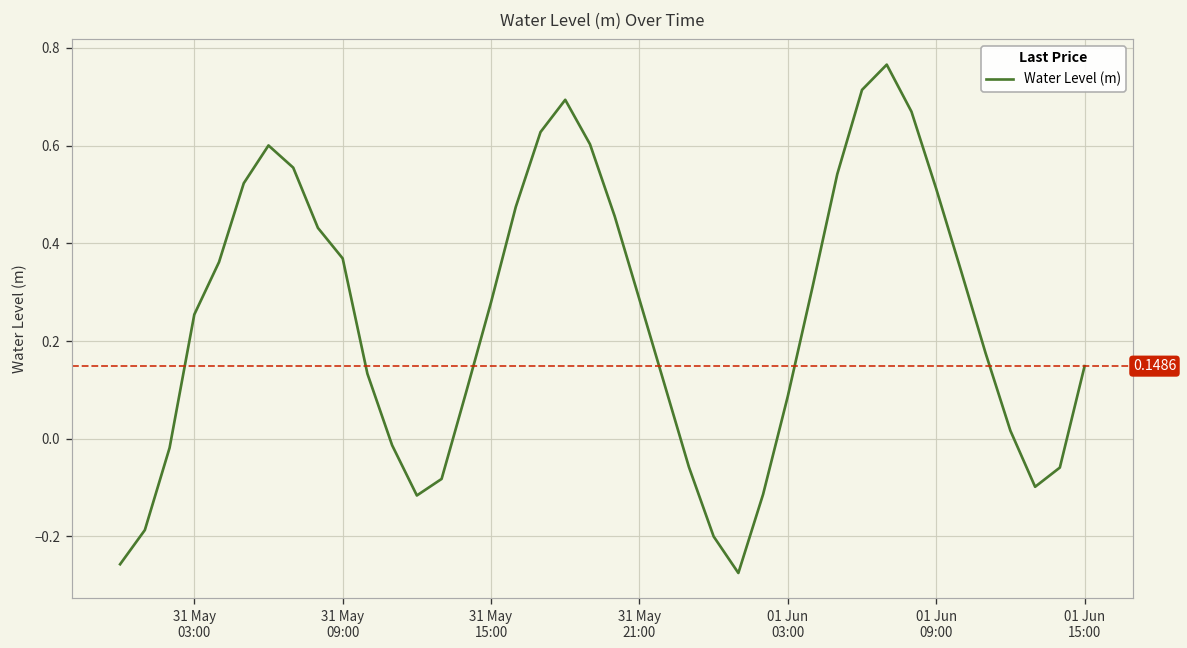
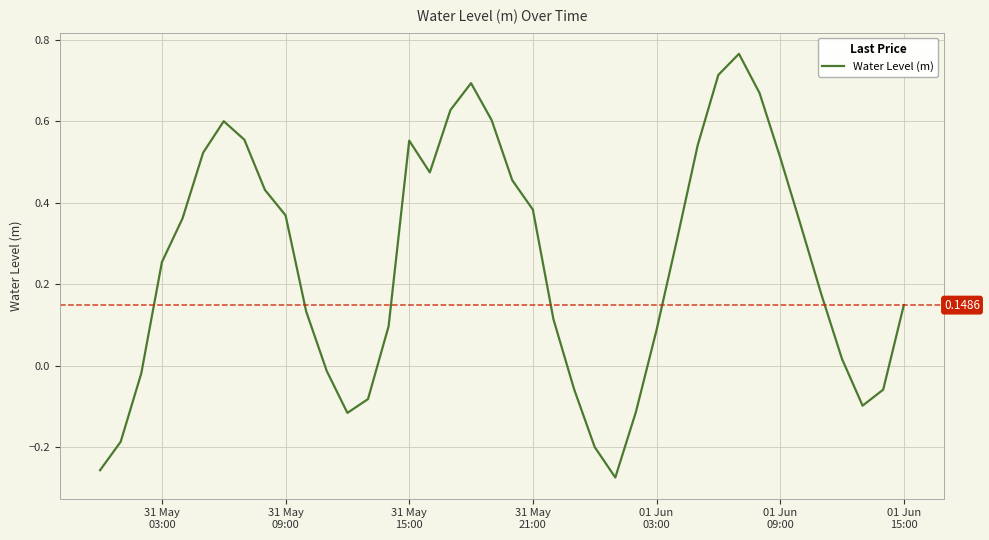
31 May 15:00: 0.28 -> 0.55
31 May 21:00: 0.29 -> 0.38
